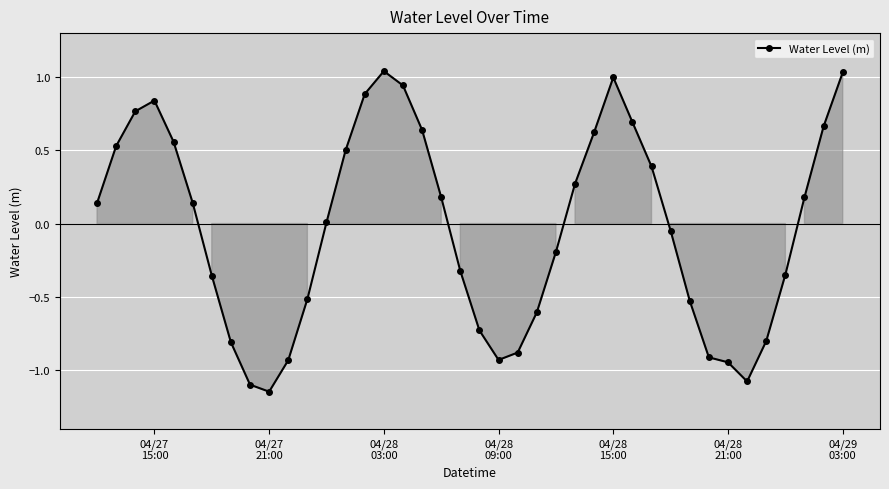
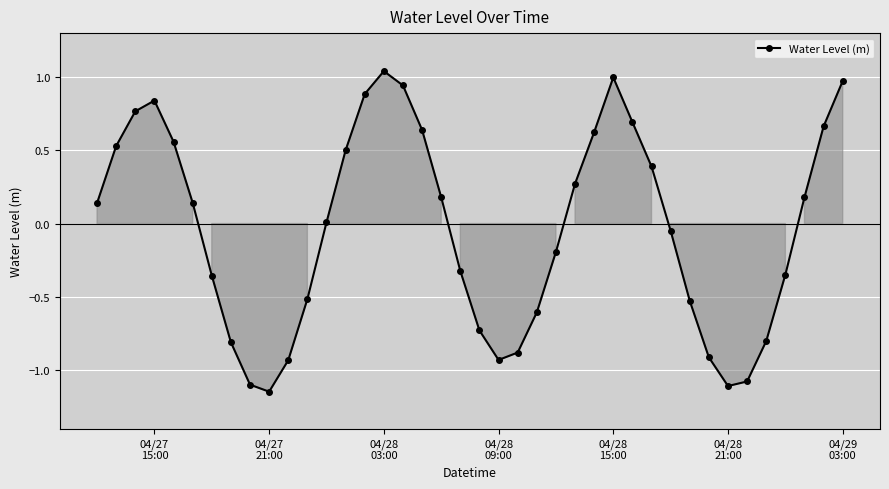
04/28 21:00: -0.95 -> -1.11
04/29 03:00: 1.03 -> 0.97
